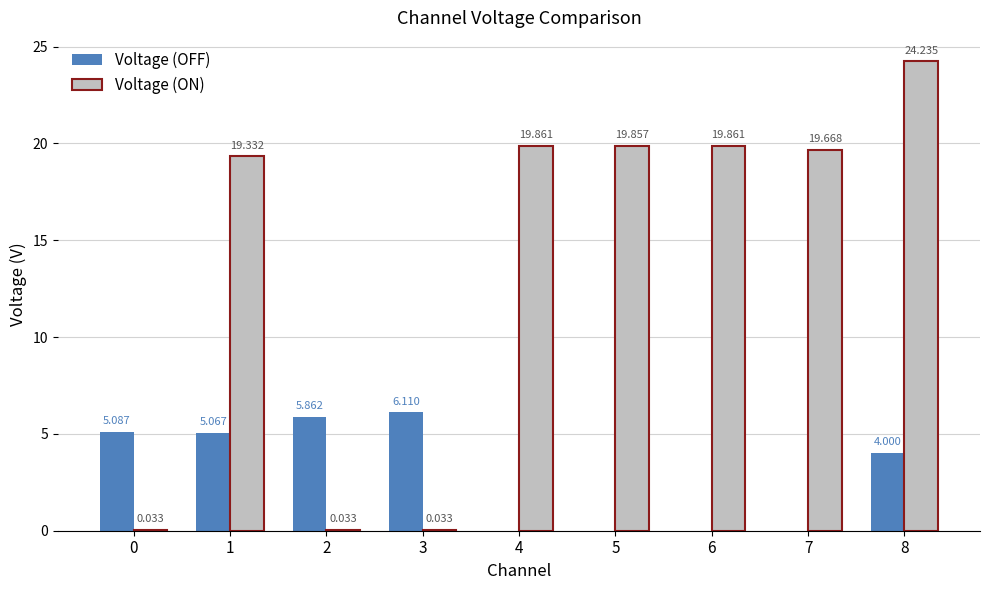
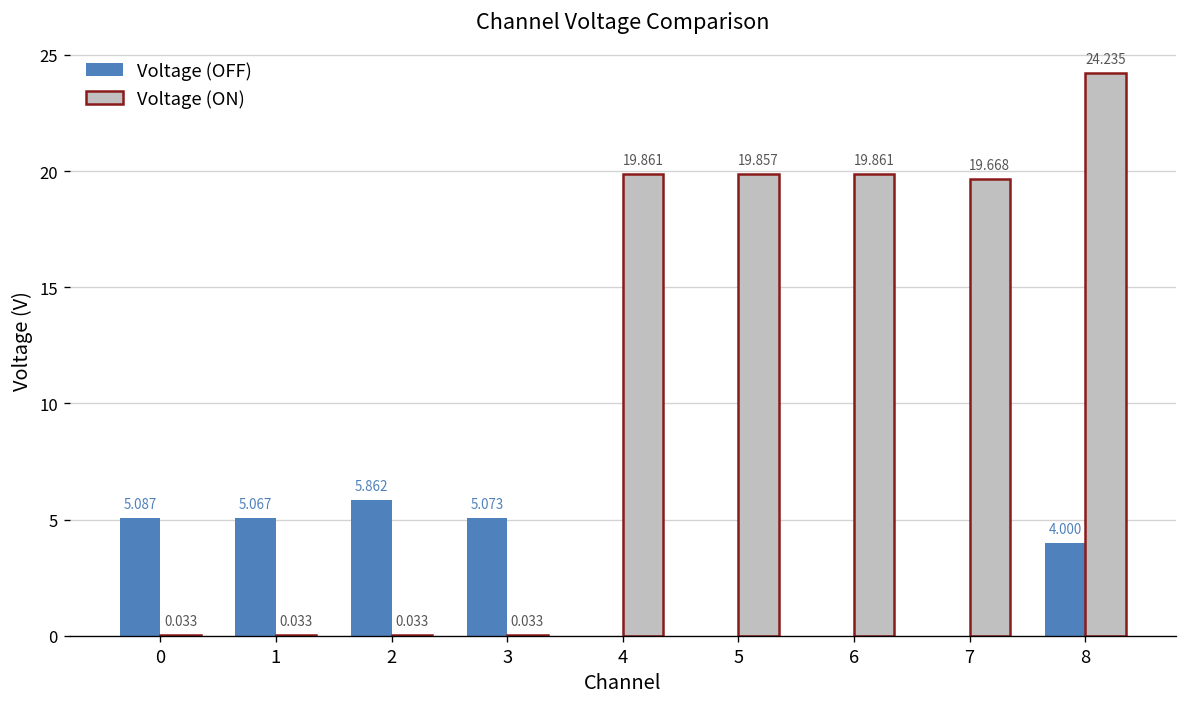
Voltage (ON), 1: 19.332 -> 0.033
Voltage (OFF), 3: 6.110 -> 5.073
